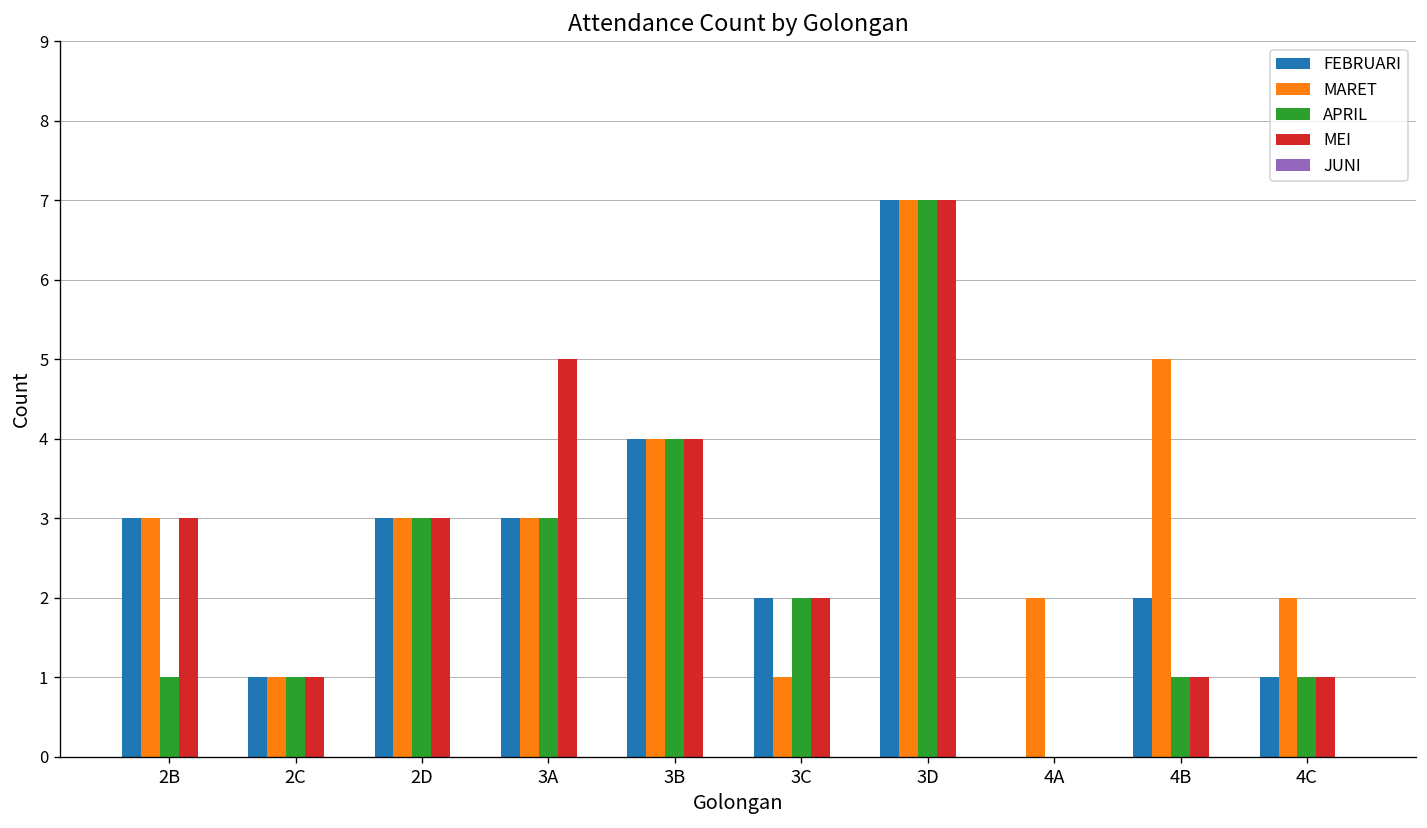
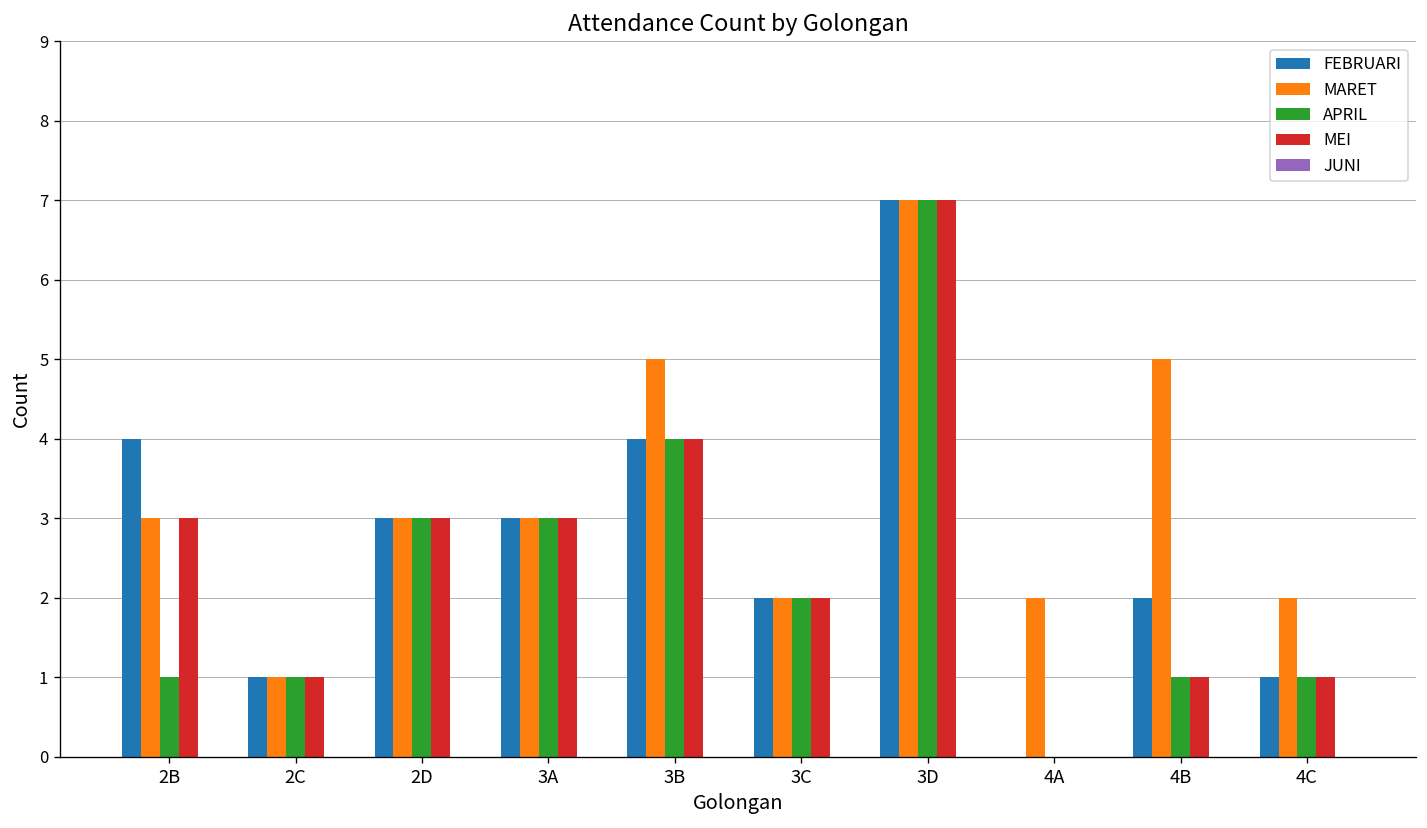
FEBRUARI, 2B: 3 -> 4
MEI, 3A: 5 -> 3
MARET, 3B: 4 -> 5
MARET, 3C: 1 -> 2
